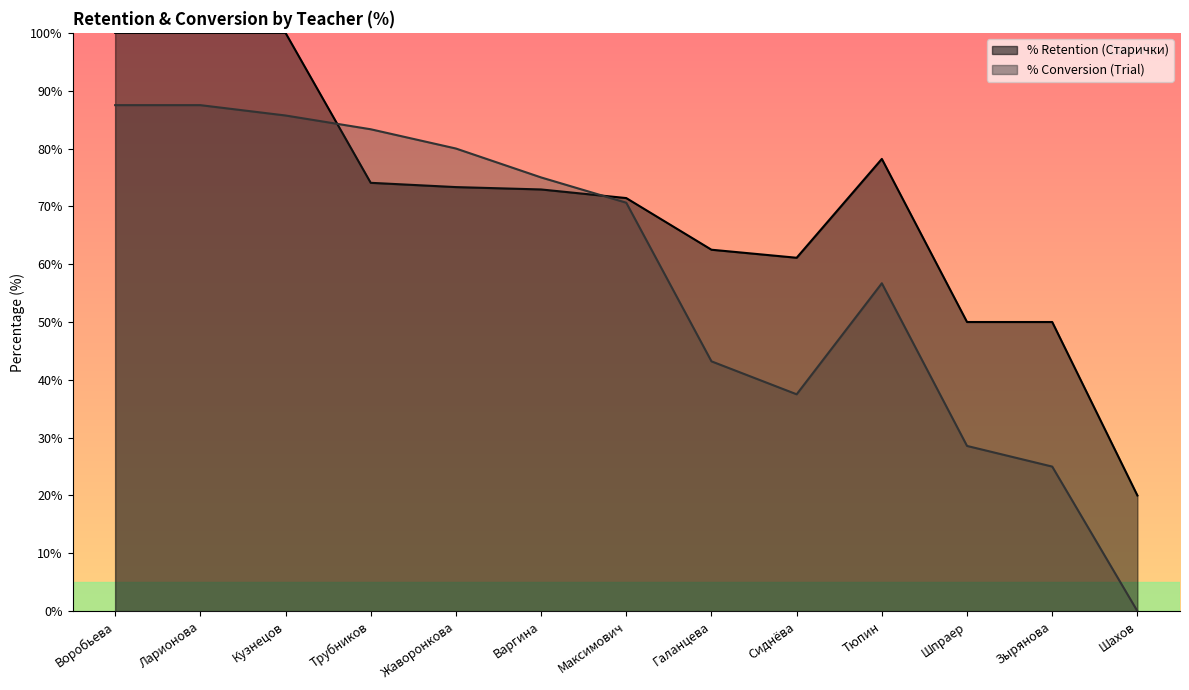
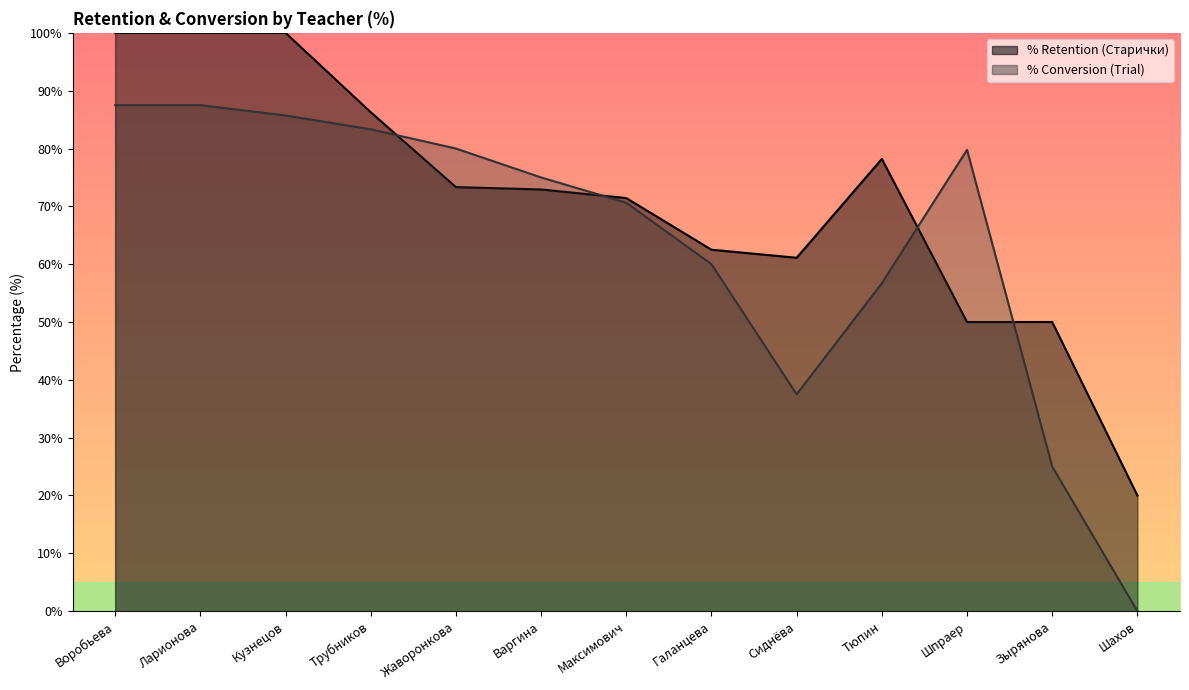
% Retention (Старички), Трубников: 74% -> 86%
% Conversion (Trial), Галанцева: 43% -> 60%
% Conversion (Trial), Шпраер: 29% -> 80%
